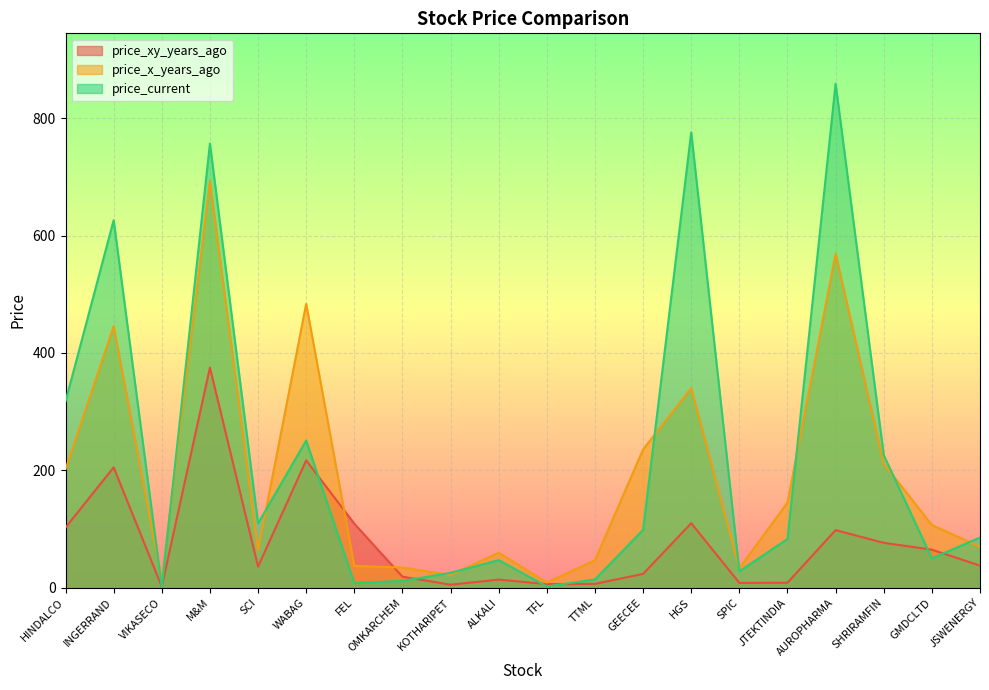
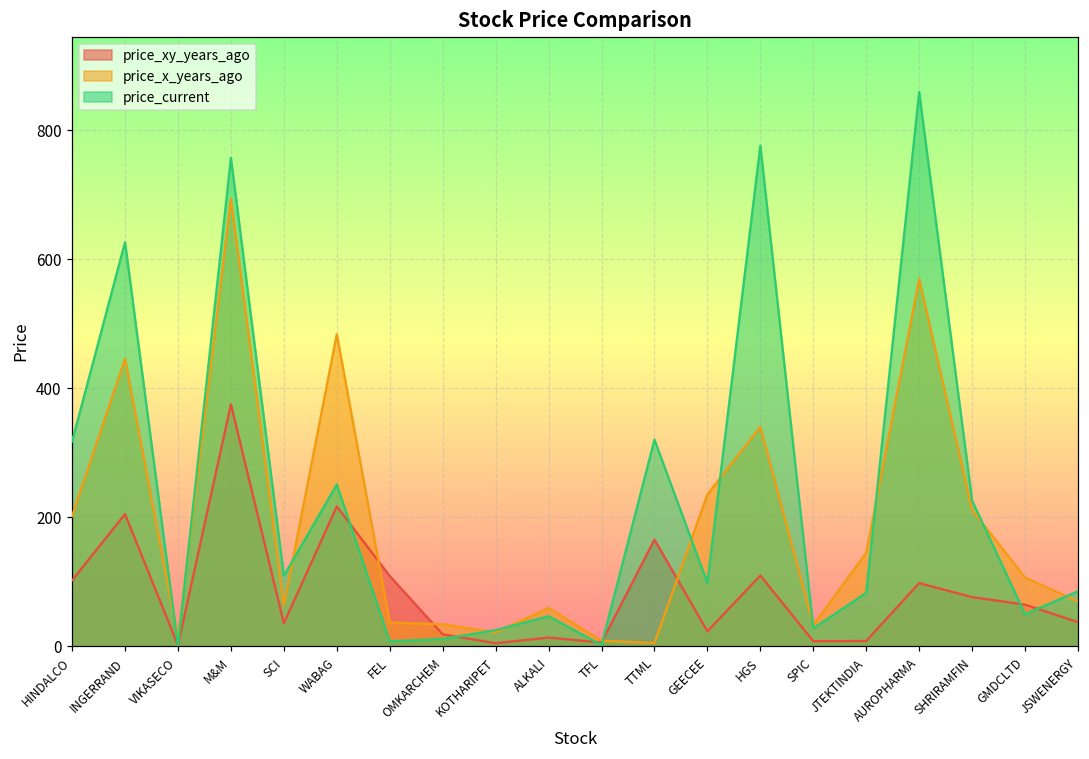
price_xy_years_ago, TTML: 10 -> 170
price_x_years_ago, TTML: 50 -> 10
price_current, TTML: 10 -> 320
